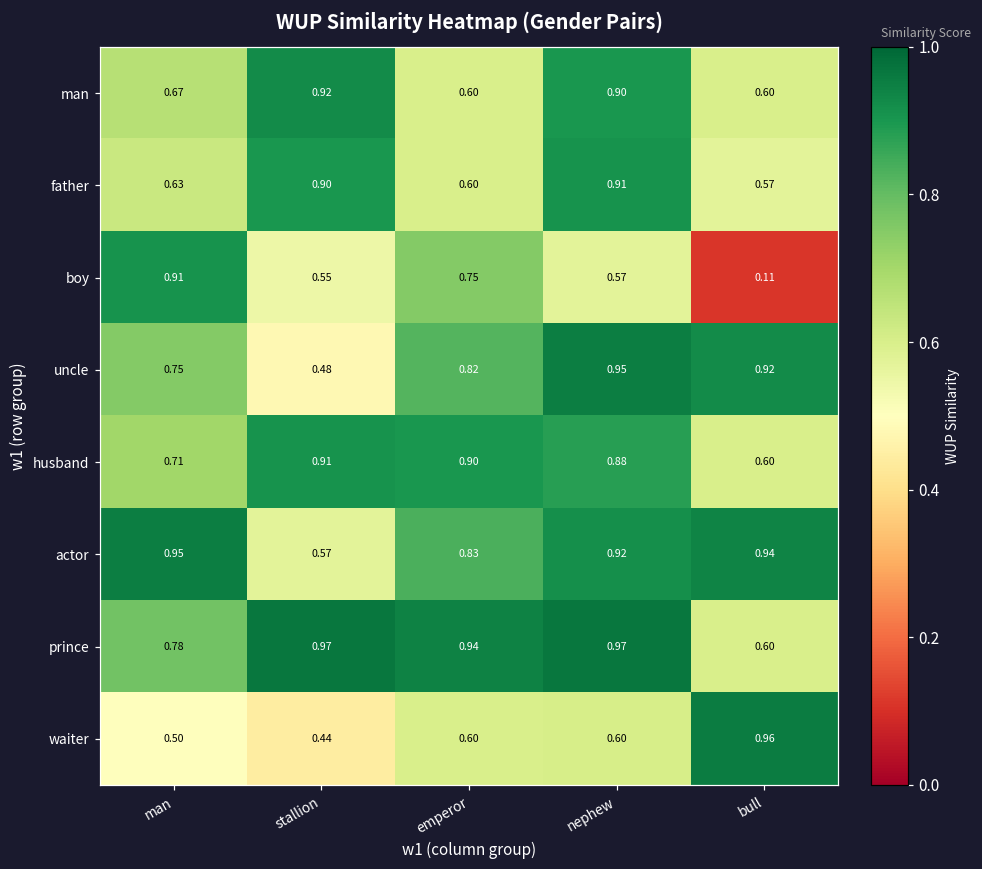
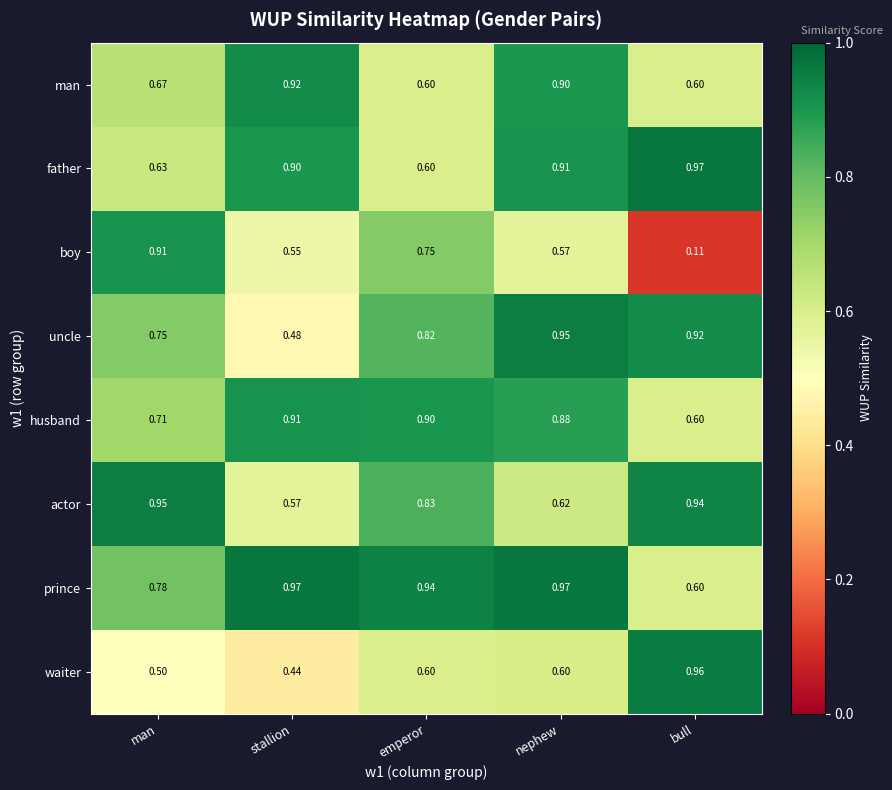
father, bull: 0.57 -> 0.97
actor, nephew: 0.92 -> 0.62
